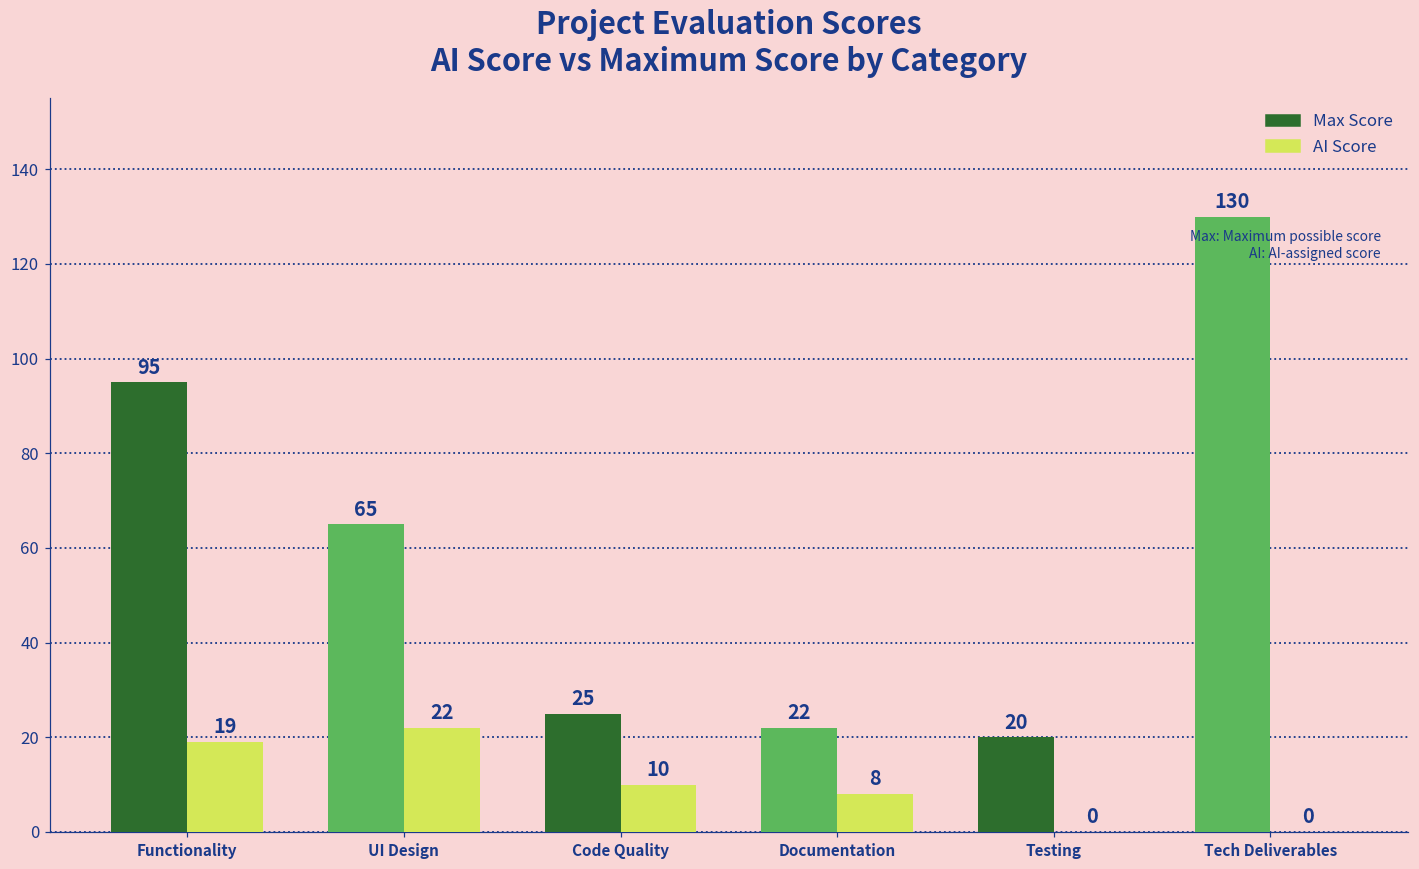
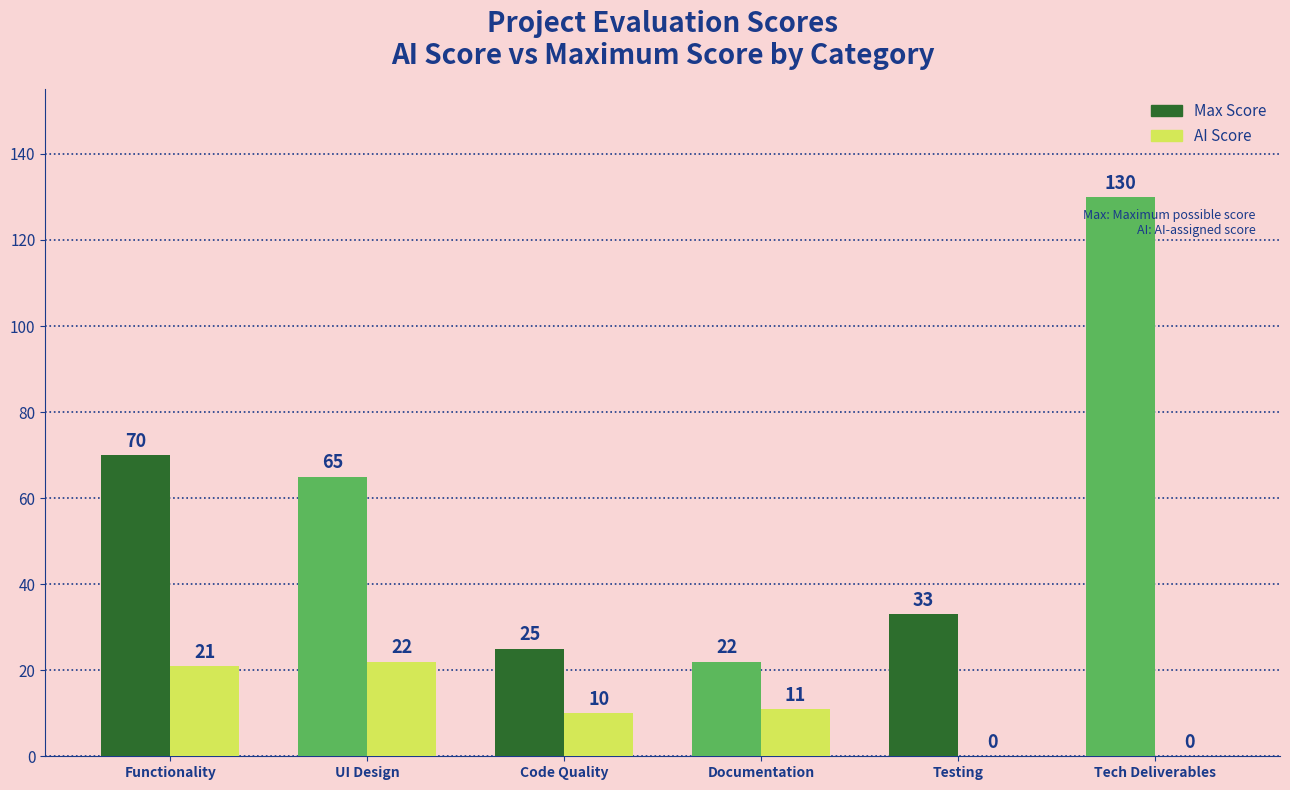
Max Score, Functionality: 95 -> 70
AI Score, Functionality: 19 -> 21
AI Score, Documentation: 8 -> 11
Max Score, Testing: 20 -> 33
